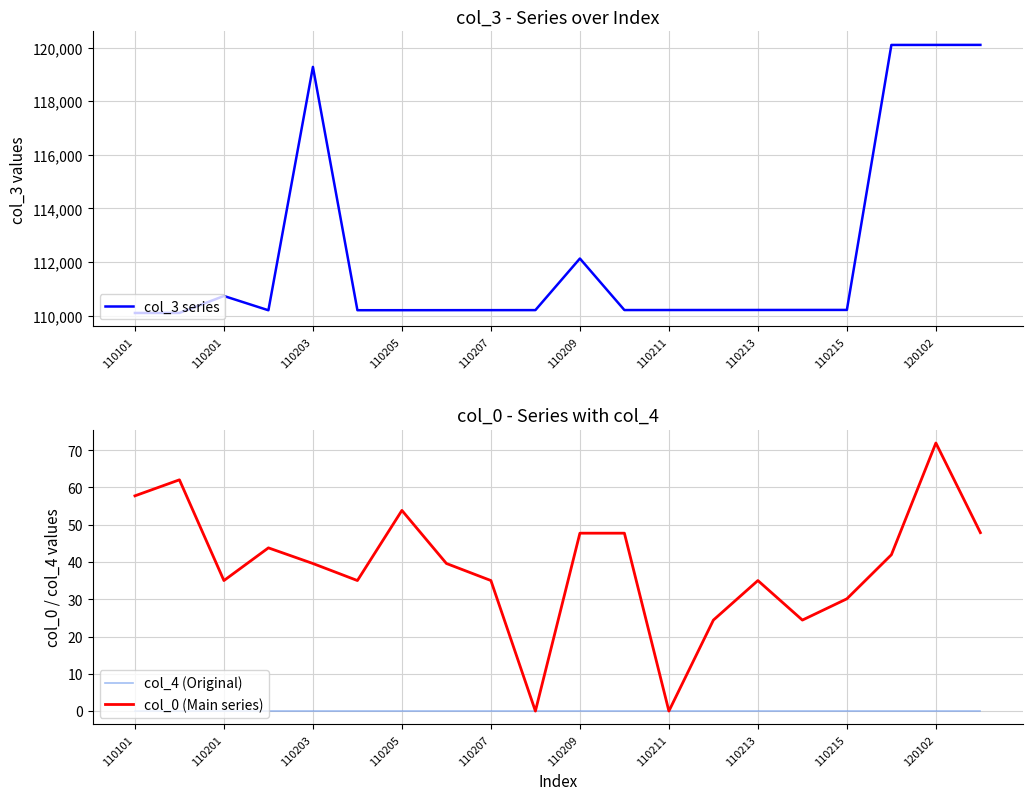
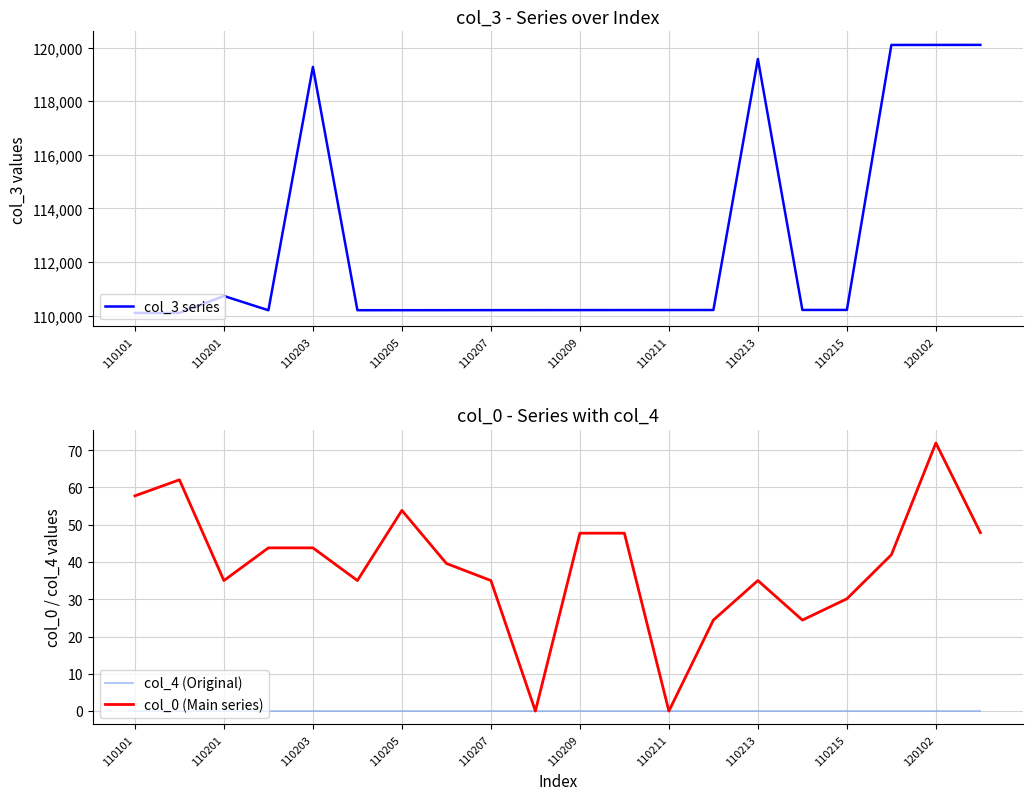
col_3 - Series over Index, 110209: 112,100 -> 110,200
col_3 - Series over Index, 110213: 110,200 -> 119,600
col_0 - Series with col_4, col_0 (Main series), 110203: 40 -> 44
